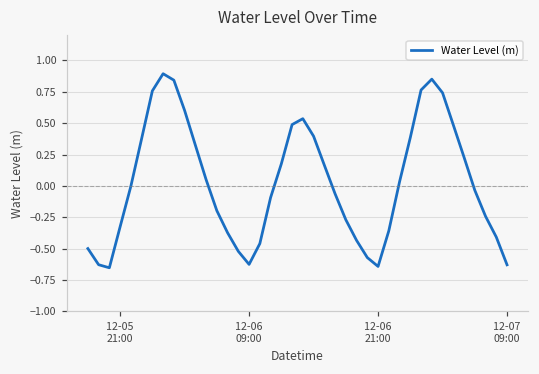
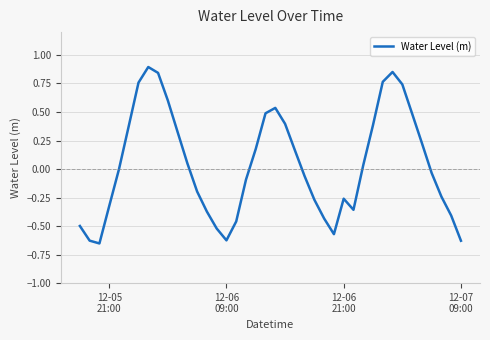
12-06 21:00: -0.64 -> -0.26
